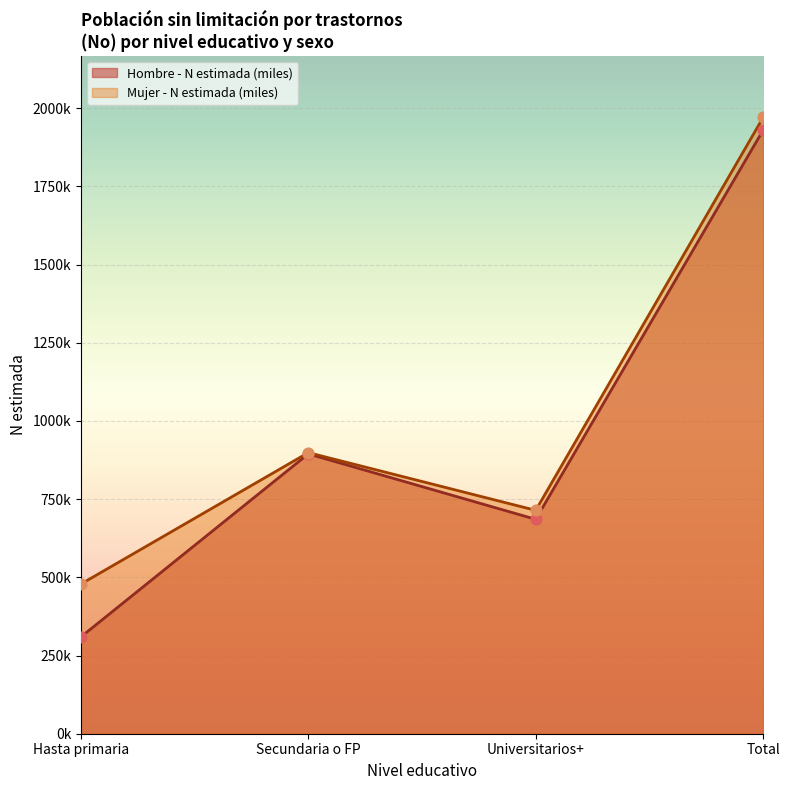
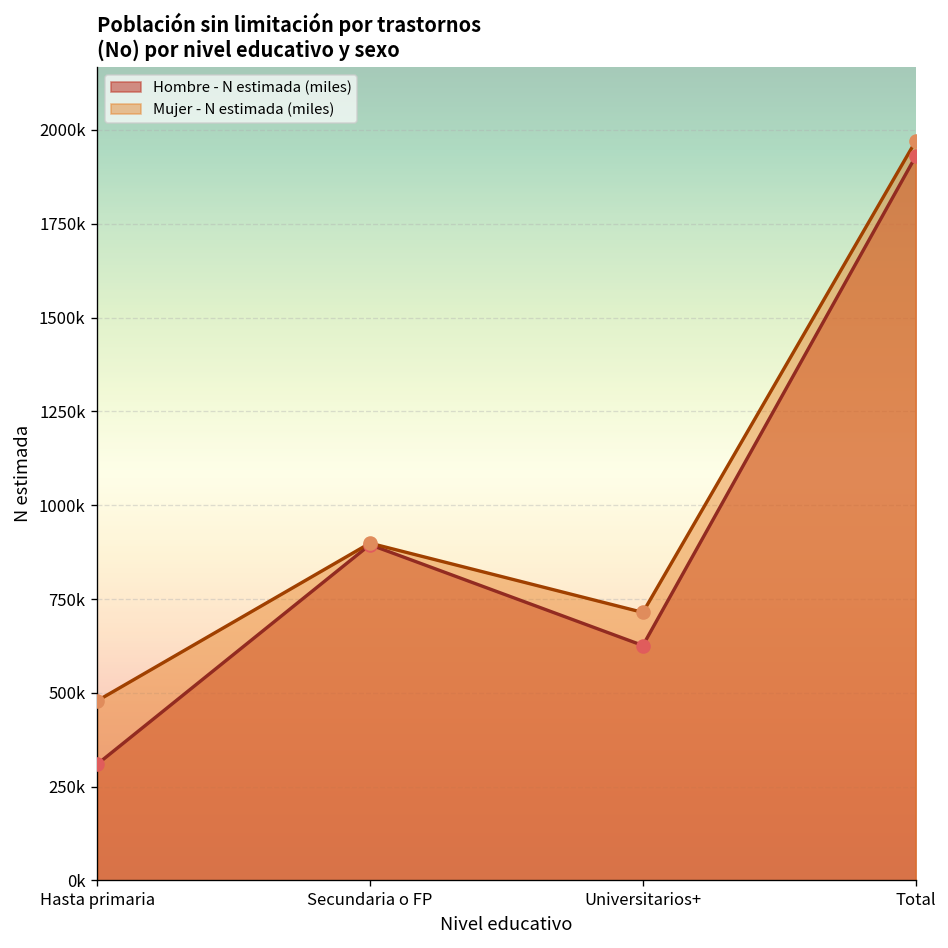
Hombre - N estimada (miles), Universitarios+: 690000 -> 630000
